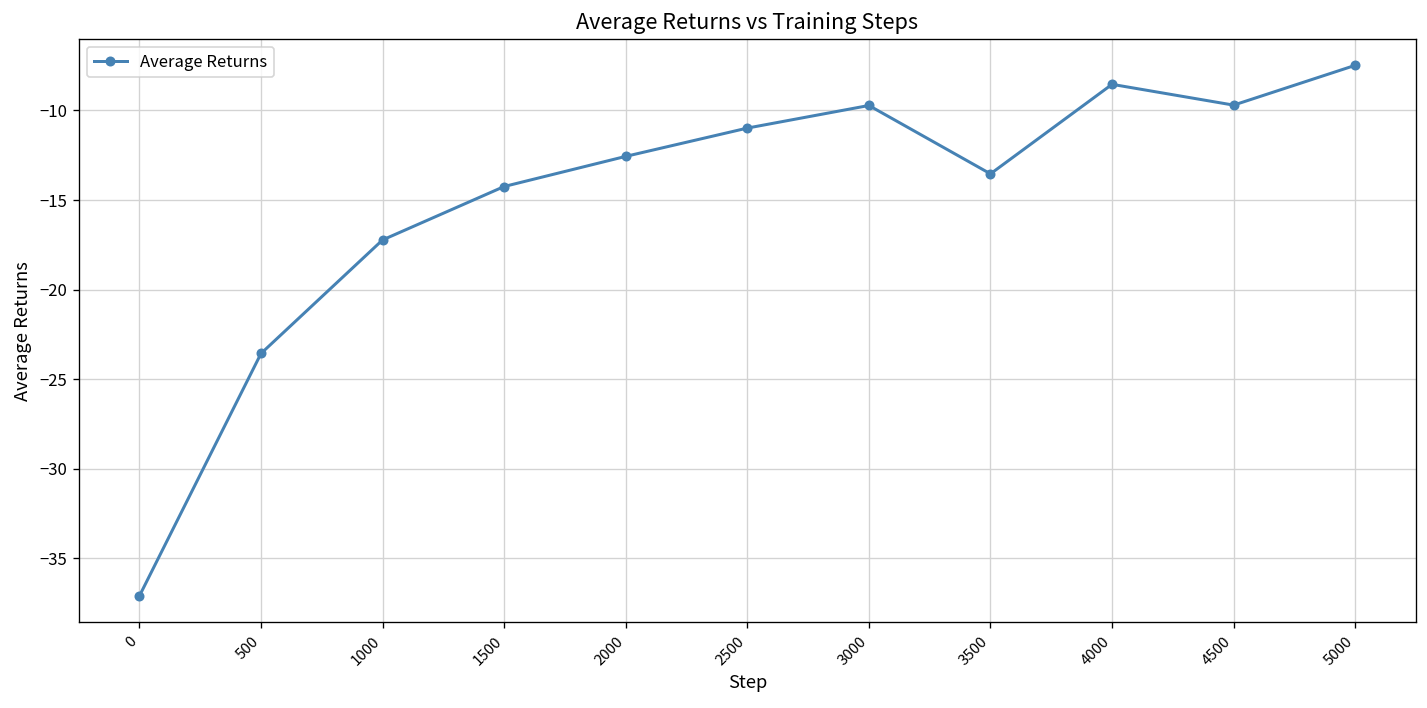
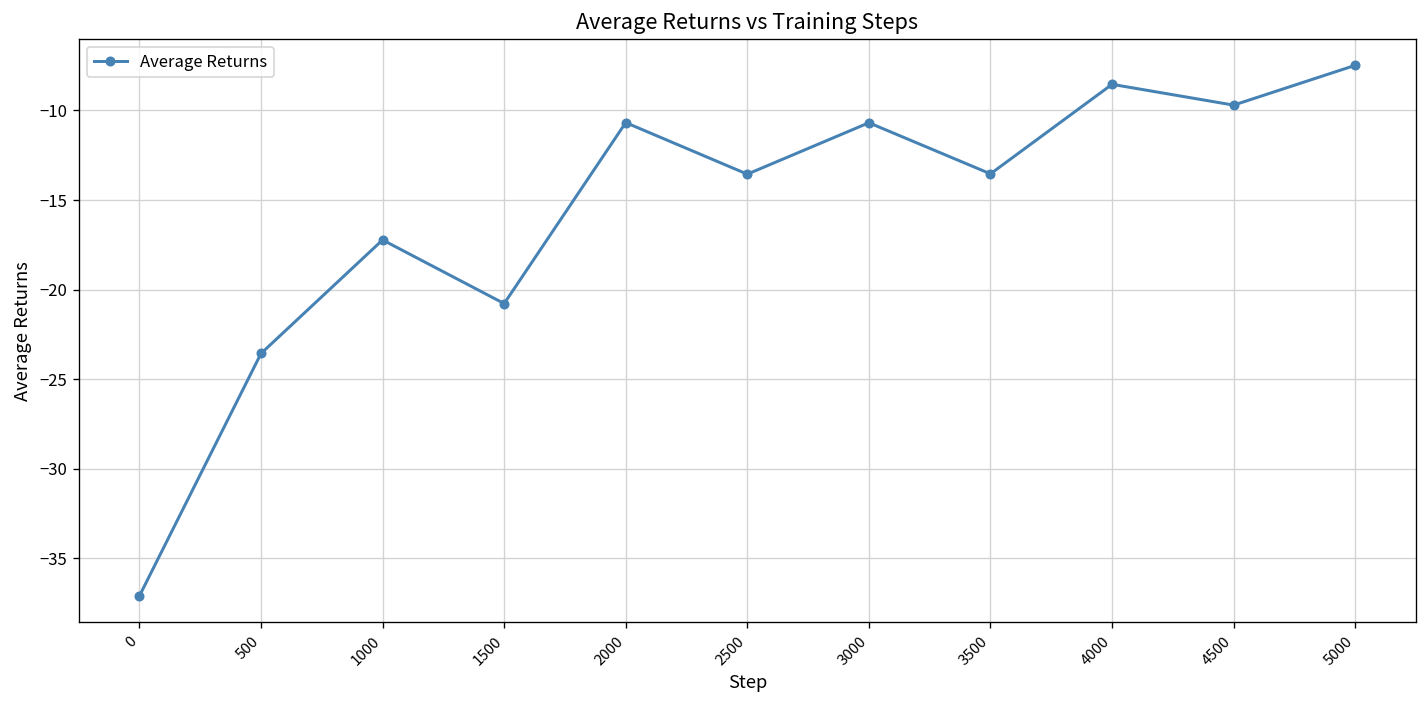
1500: -14.2 -> -20.8
2000: -12.6 -> -10.7
2500: -11.0 -> -13.6
3000: -9.7 -> -10.7
